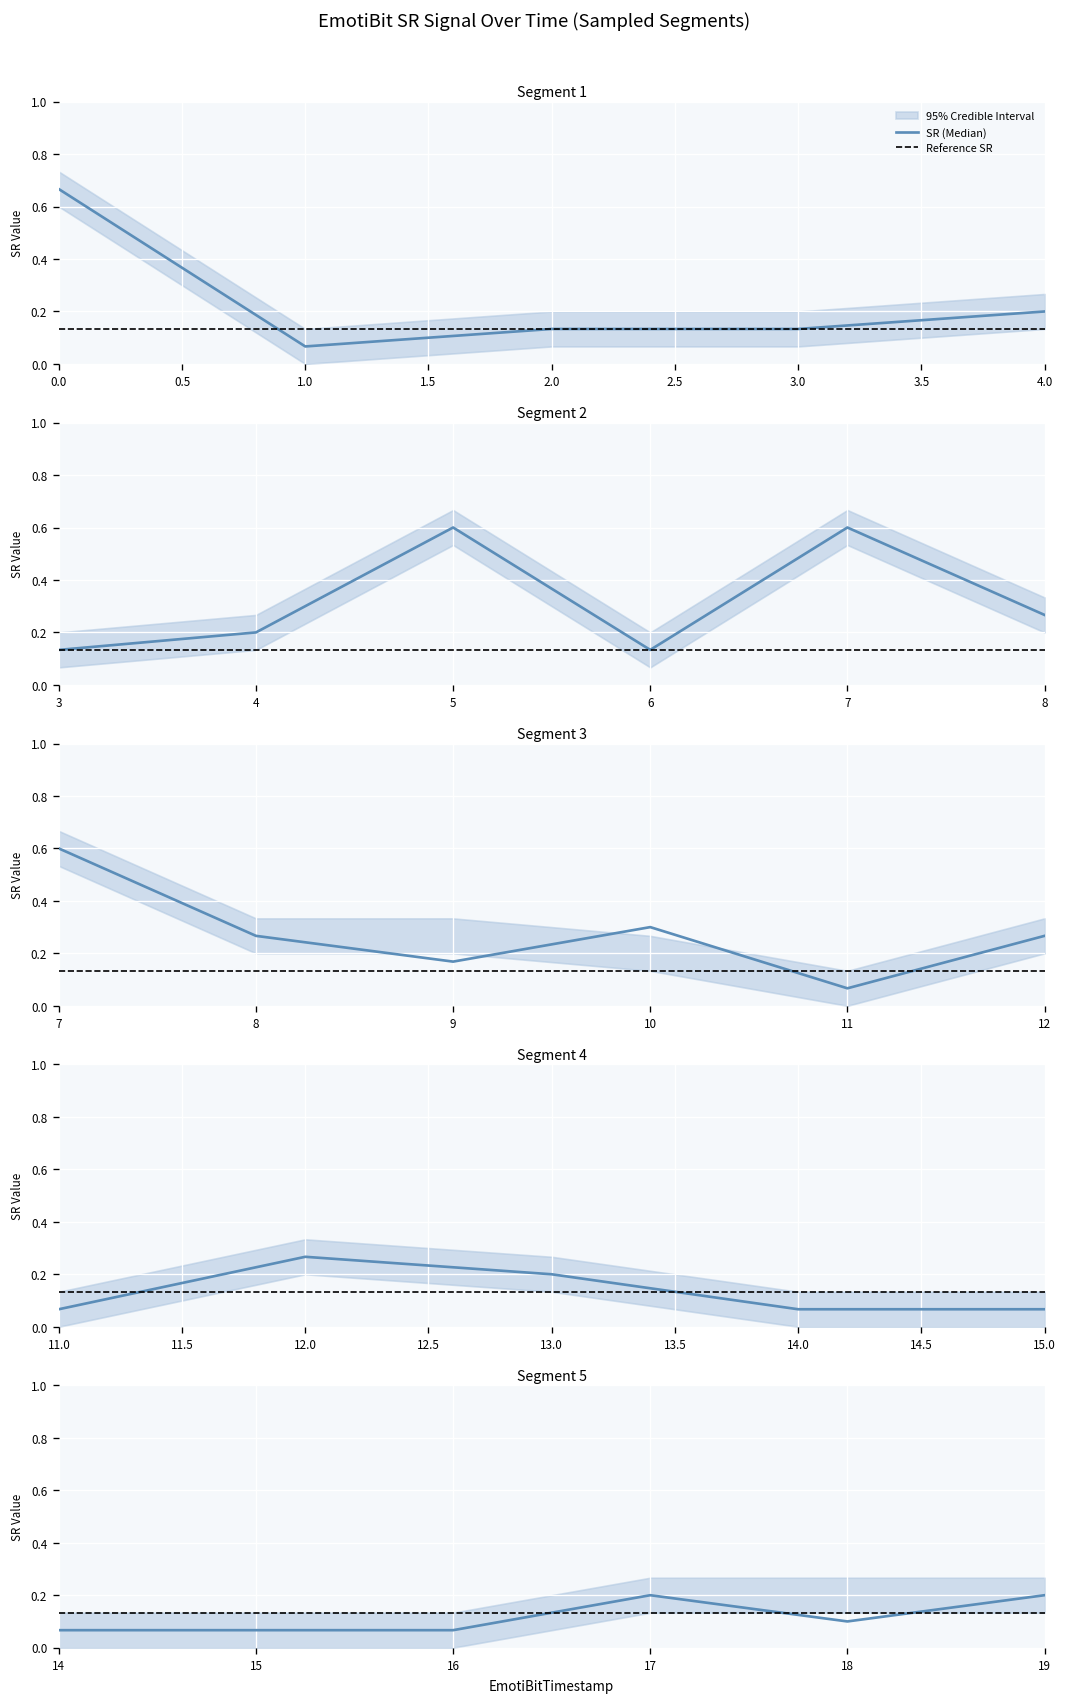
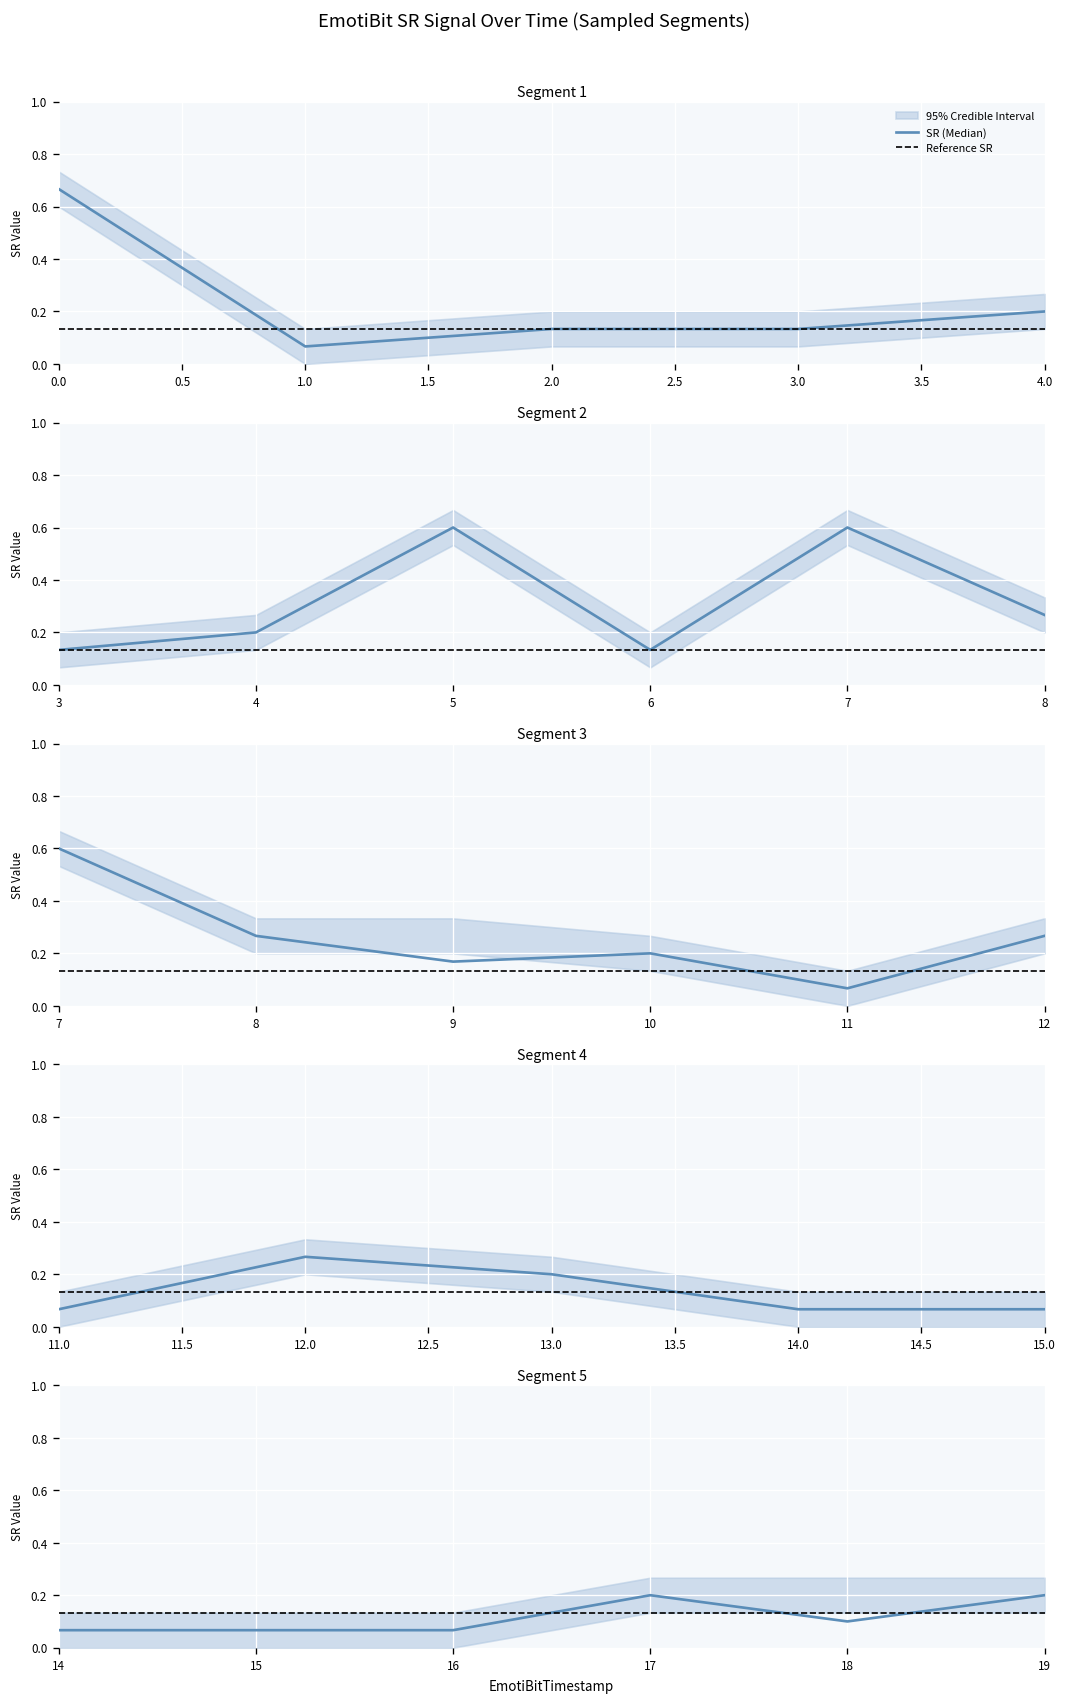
Segment 3, SR (Median), 10: 0.3 -> 0.2
